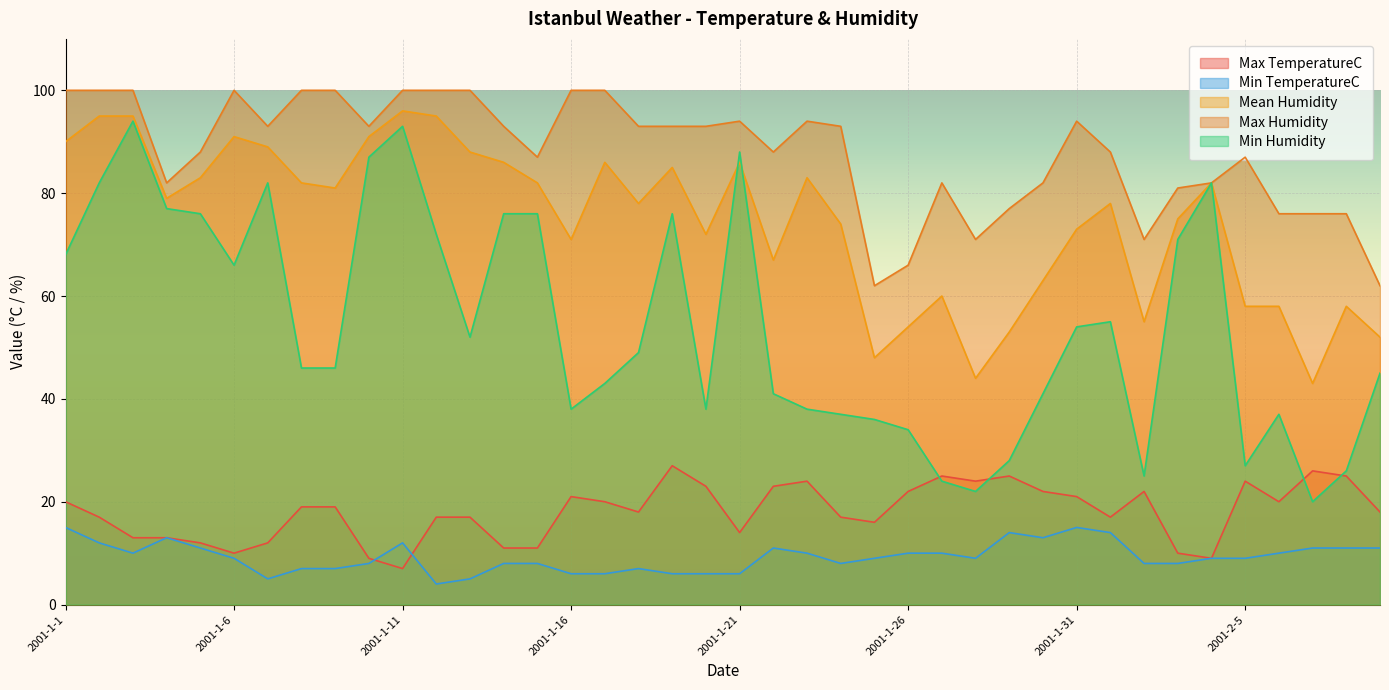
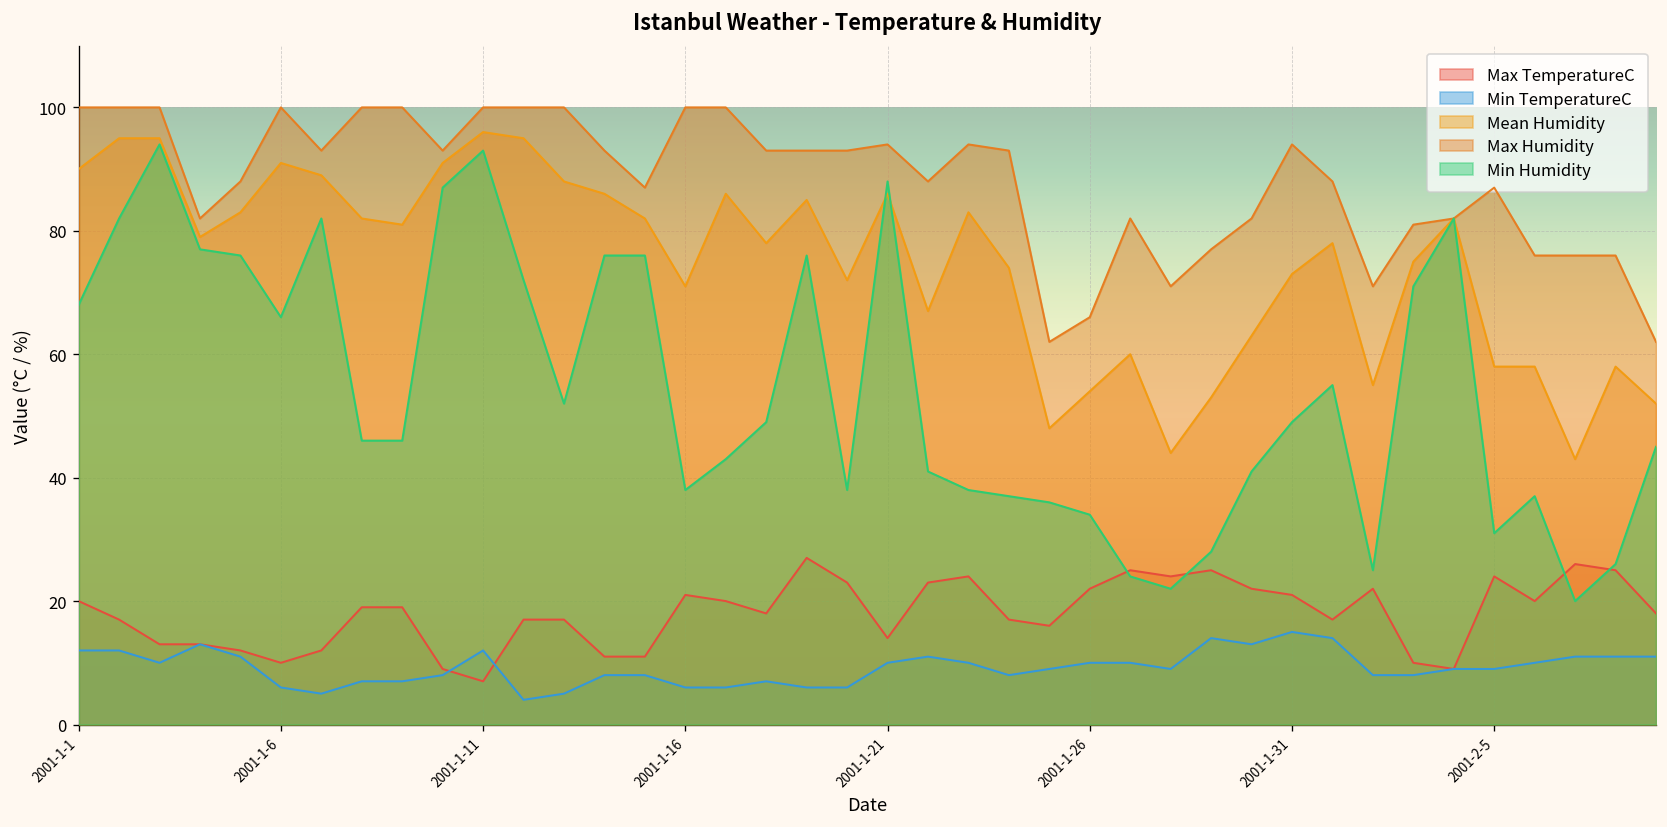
Min TemperatureC, 2001-1-1: 15 -> 12
Min TemperatureC, 2001-1-6: 9 -> 6
Min TemperatureC, 2001-1-21: 6 -> 10
Min Humidity, 2001-1-31: 54 -> 49
Min Humidity, 2001-2-5: 27 -> 31
